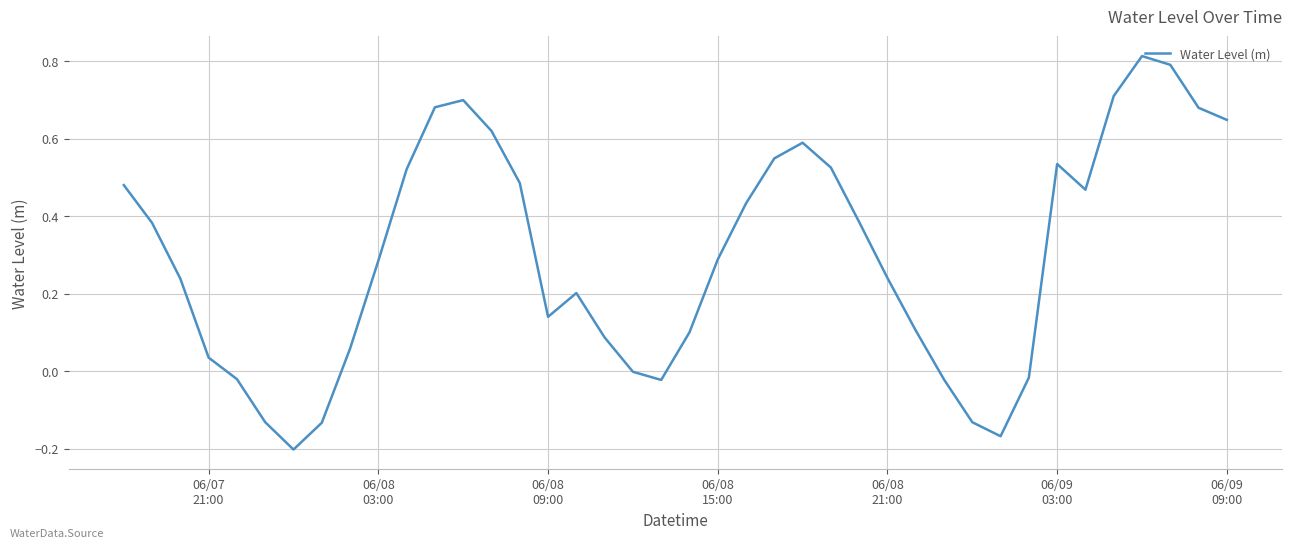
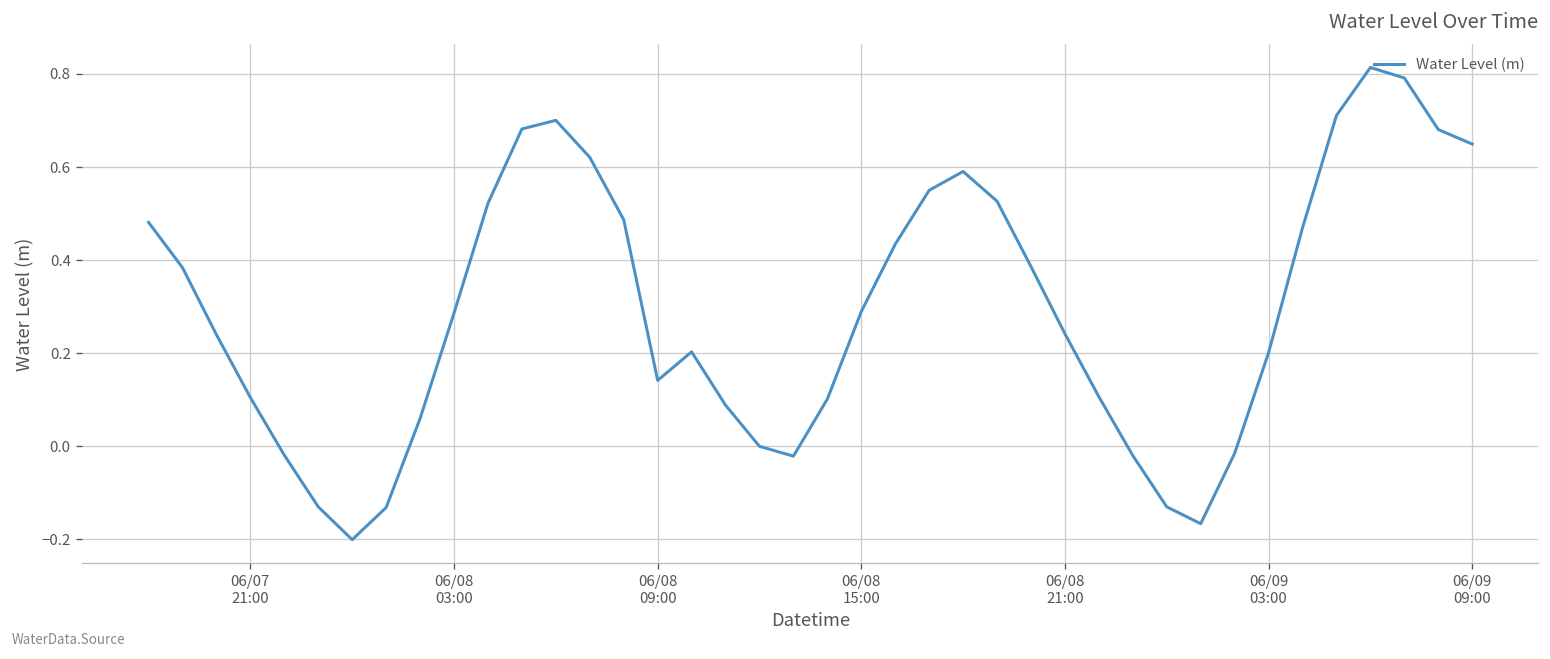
06/07 21:00: 0.04 -> 0.10
06/09 03:00: 0.53 -> 0.20
